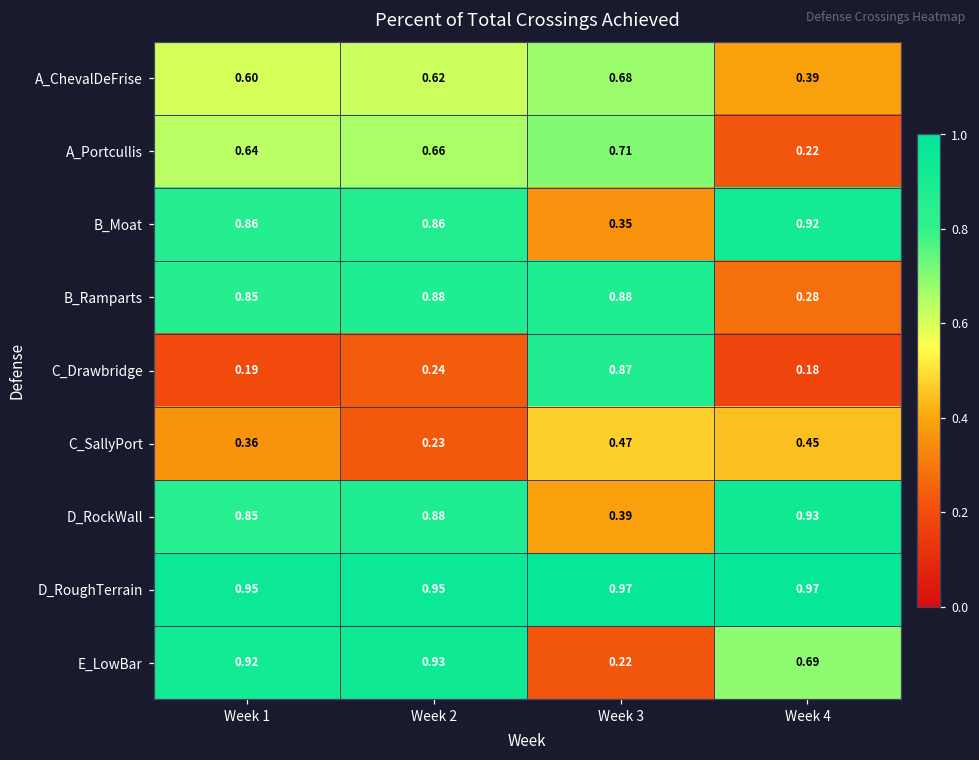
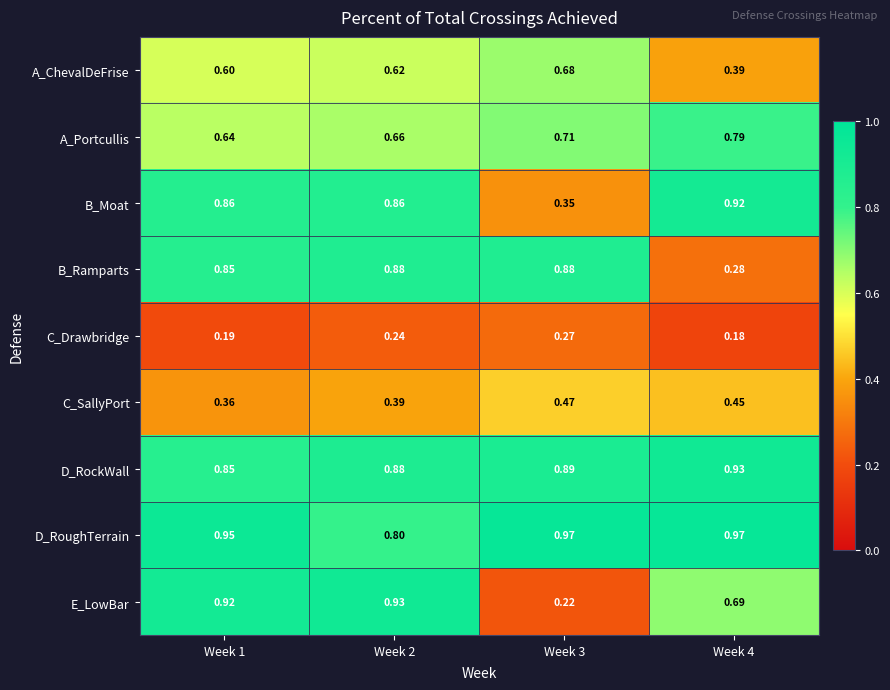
A_Portcullis, Week 4: 0.22 -> 0.79
C_Drawbridge, Week 3: 0.87 -> 0.27
C_SallyPort, Week 2: 0.23 -> 0.39
D_RockWall, Week 3: 0.39 -> 0.89
D_RoughTerrain, Week 2: 0.95 -> 0.80
